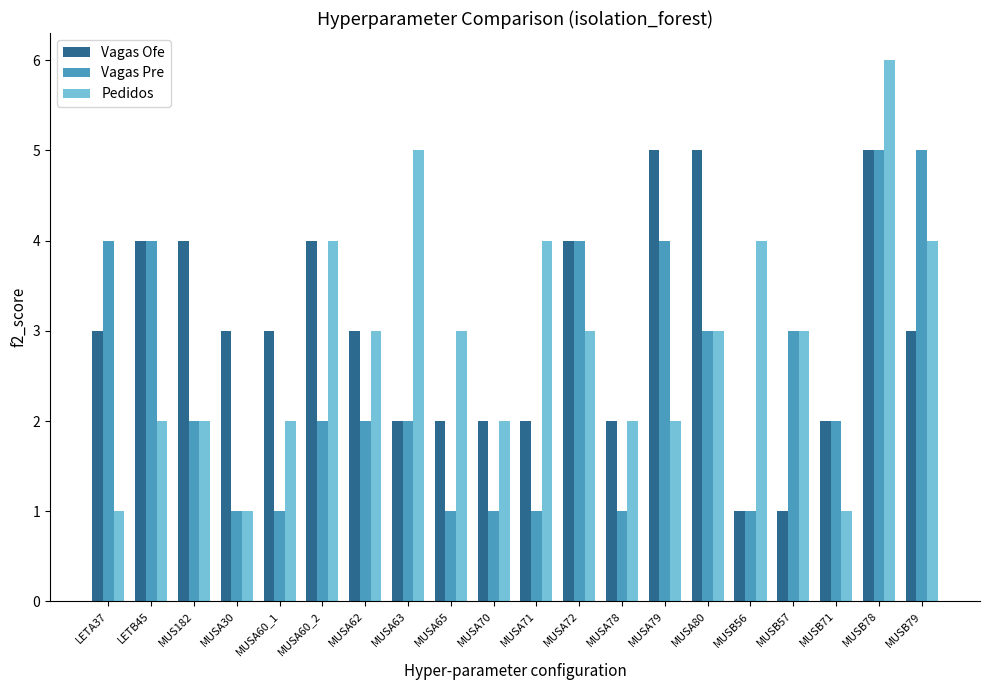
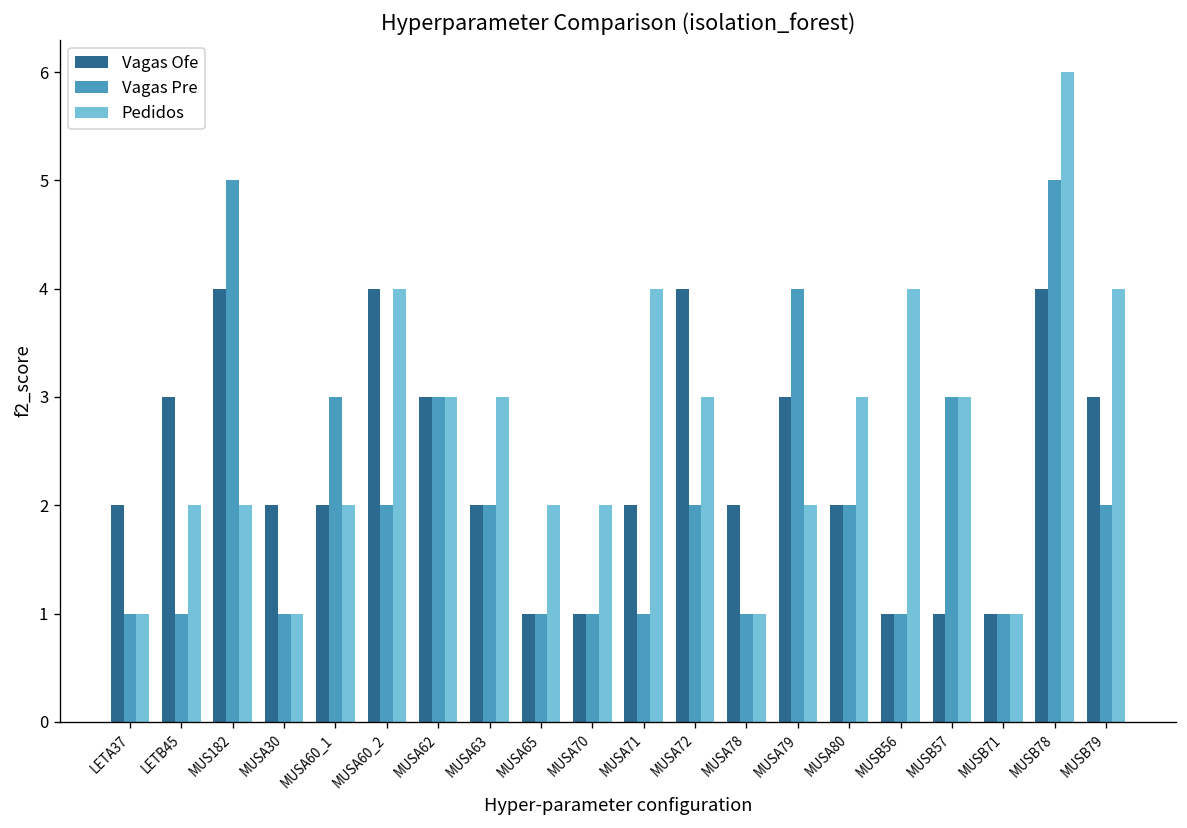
Vagas Ofe, LETA37: 3 -> 2
Vagas Pre, LETA37: 4 -> 1
Vagas Ofe, LETB45: 4 -> 3
Vagas Pre, LETB45: 4 -> 1
Vagas Pre, MUS182: 2 -> 5
Vagas Ofe, MUSA30: 3 -> 2
Vagas Ofe, MUSA60_1: 3 -> 2
Vagas Pre, MUSA60_1: 1 -> 3
Vagas Pre, MUSA62: 2 -> 3
Pedidos, MUSA63: 5 -> 3
Vagas Ofe, MUSA65: 2 -> 1
Pedidos, MUSA65: 3 -> 2
Vagas Ofe, MUSA70: 2 -> 1
Vagas Pre, MUSA72: 4 -> 2
Pedidos, MUSA78: 2 -> 1
Vagas Ofe, MUSA79: 5 -> 3
Vagas Ofe, MUSA80: 5 -> 2
Vagas Pre, MUSA80: 3 -> 2
Vagas Ofe, MUSB71: 2 -> 1
Vagas Pre, MUSB71: 2 -> 1
Vagas Ofe, MUSB78: 5 -> 4
Vagas Pre, MUSB79: 5 -> 2
